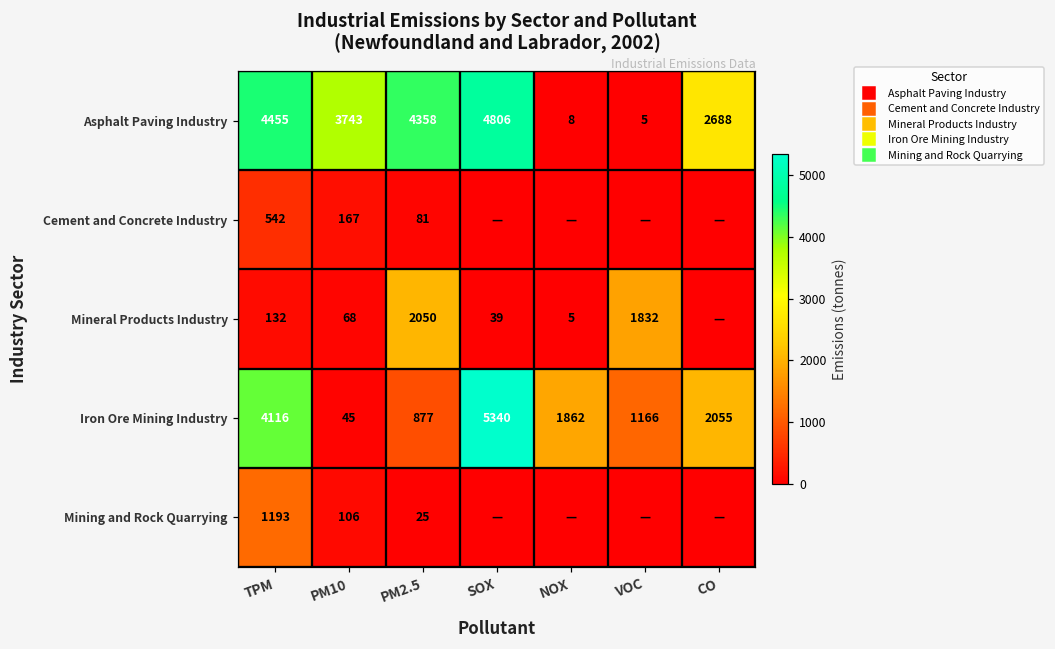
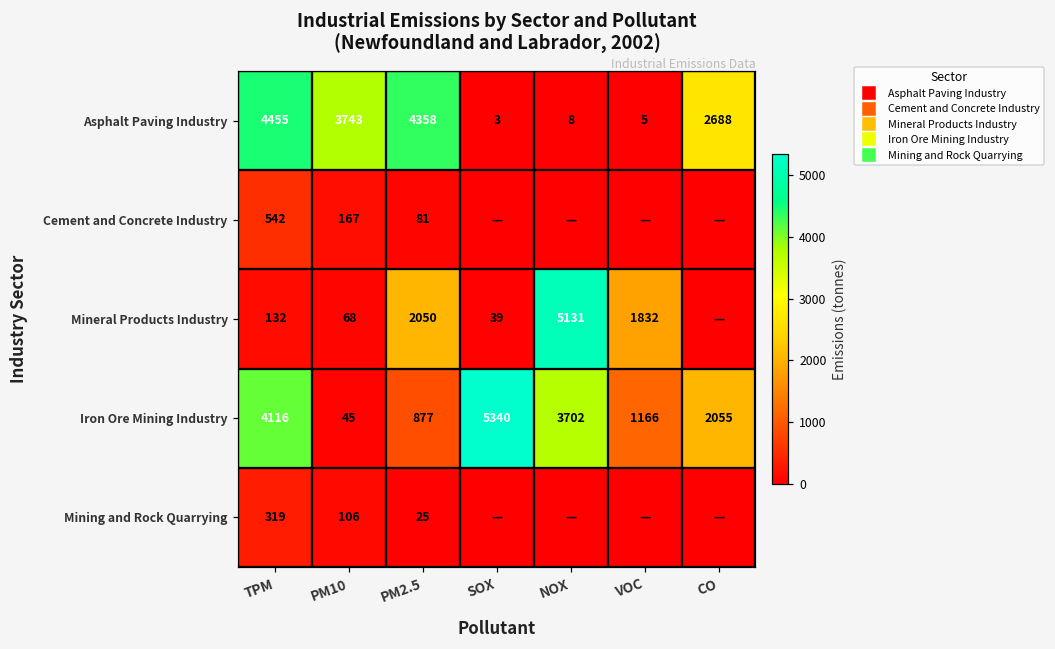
Asphalt Paving Industry, SOX: 4806 -> 3
Mineral Products Industry, NOX: 5 -> 5131
Iron Ore Mining Industry, NOX: 1862 -> 3702
Mining and Rock Quarrying, TPM: 1193 -> 319
